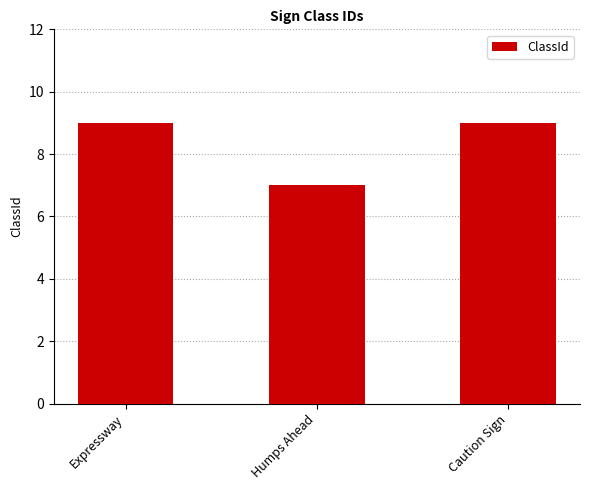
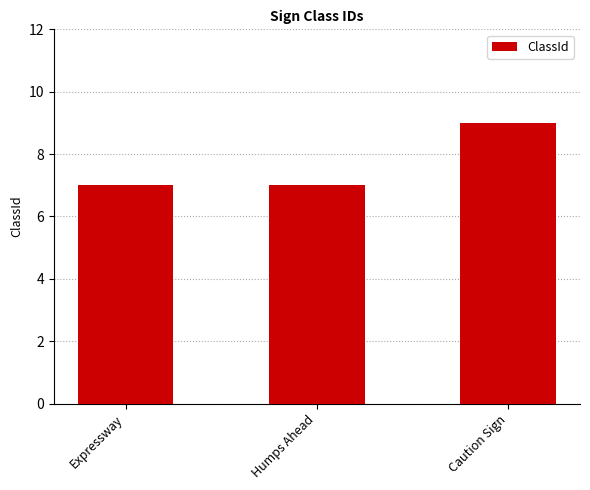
Expressway: 9 -> 7
